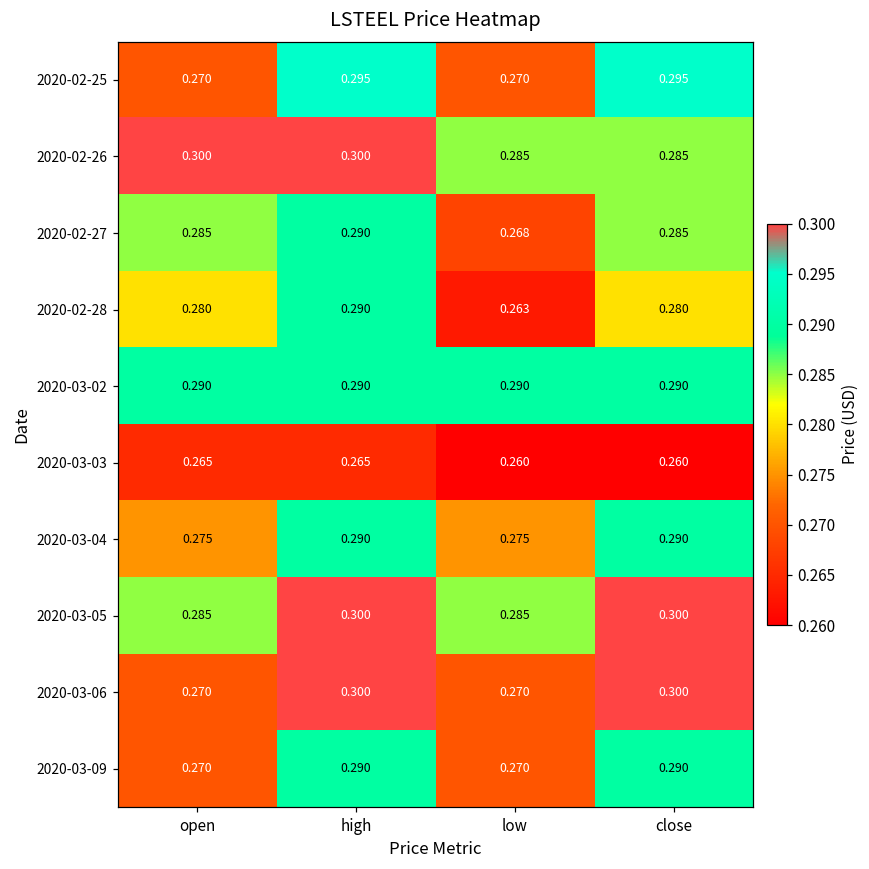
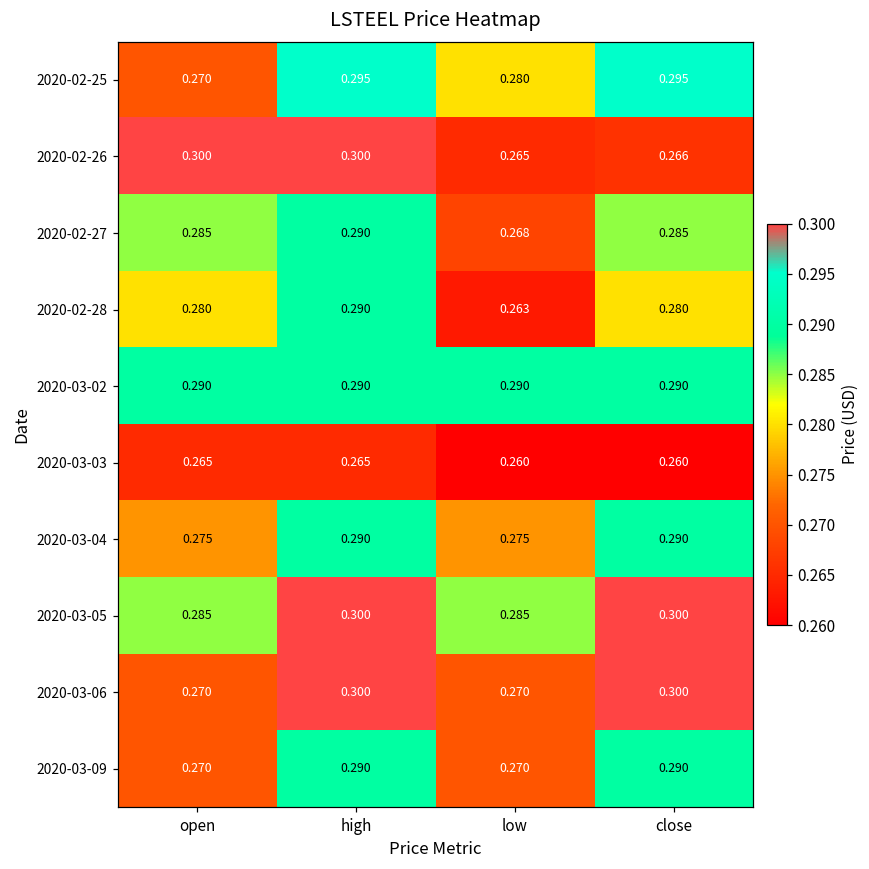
2020-02-25, low: 0.270 -> 0.280
2020-02-26, low: 0.285 -> 0.265
2020-02-26, close: 0.285 -> 0.266
